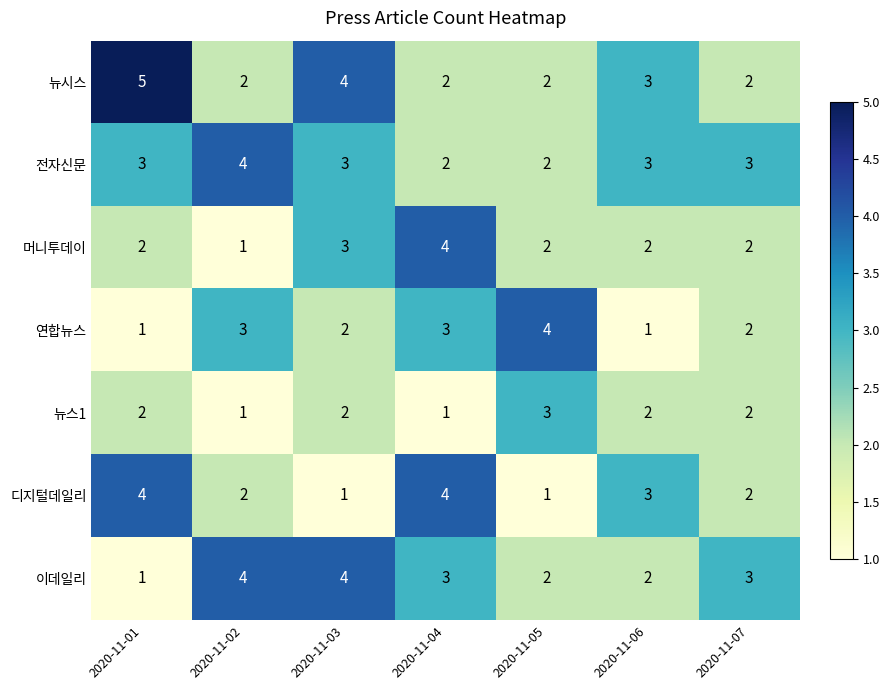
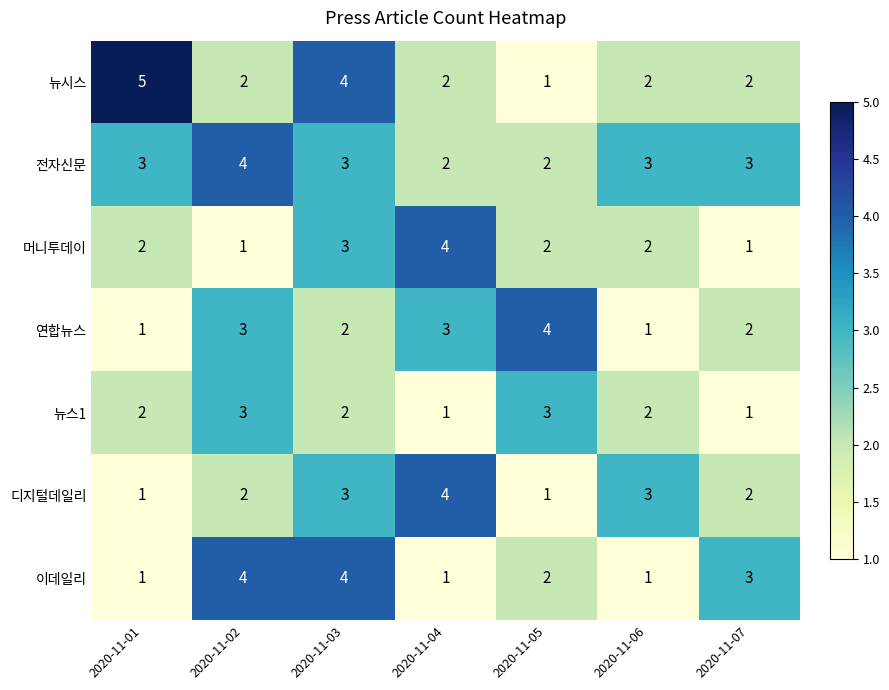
뉴시스, 2020-11-05: 2 -> 1
뉴시스, 2020-11-06: 3 -> 2
머니투데이, 2020-11-07: 2 -> 1
뉴스1, 2020-11-02: 1 -> 3
뉴스1, 2020-11-07: 2 -> 1
디지털데일리, 2020-11-01: 4 -> 1
디지털데일리, 2020-11-03: 1 -> 3
이데일리, 2020-11-04: 3 -> 1
이데일리, 2020-11-06: 2 -> 1
